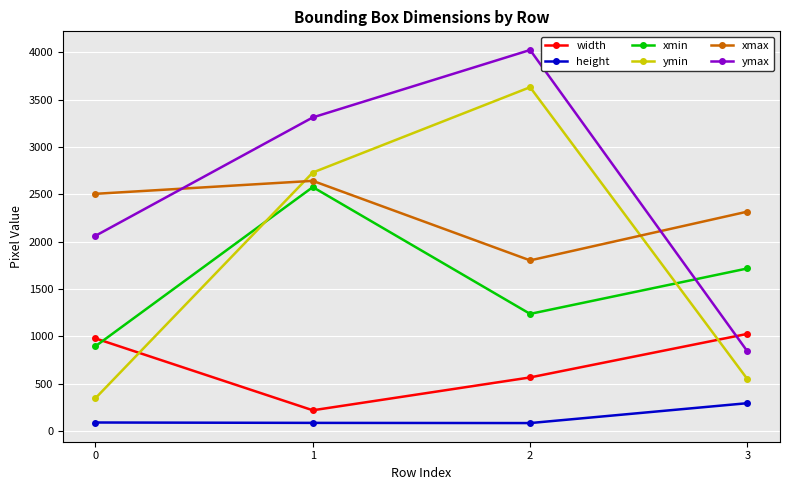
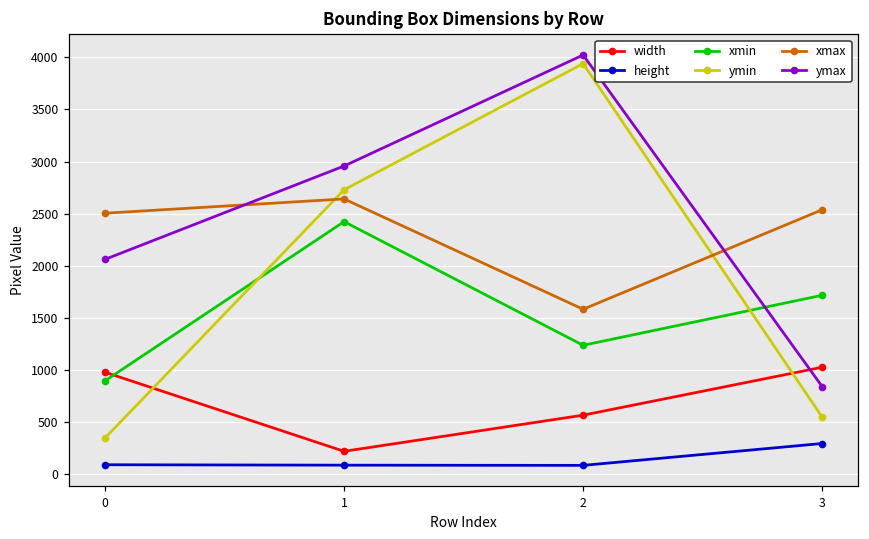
xmin, 1: 2600 -> 2400
ymax, 1: 3300 -> 3000
ymin, 2: 3600 -> 3900
xmax, 2: 1800 -> 1600
xmax, 3: 2300 -> 2500
